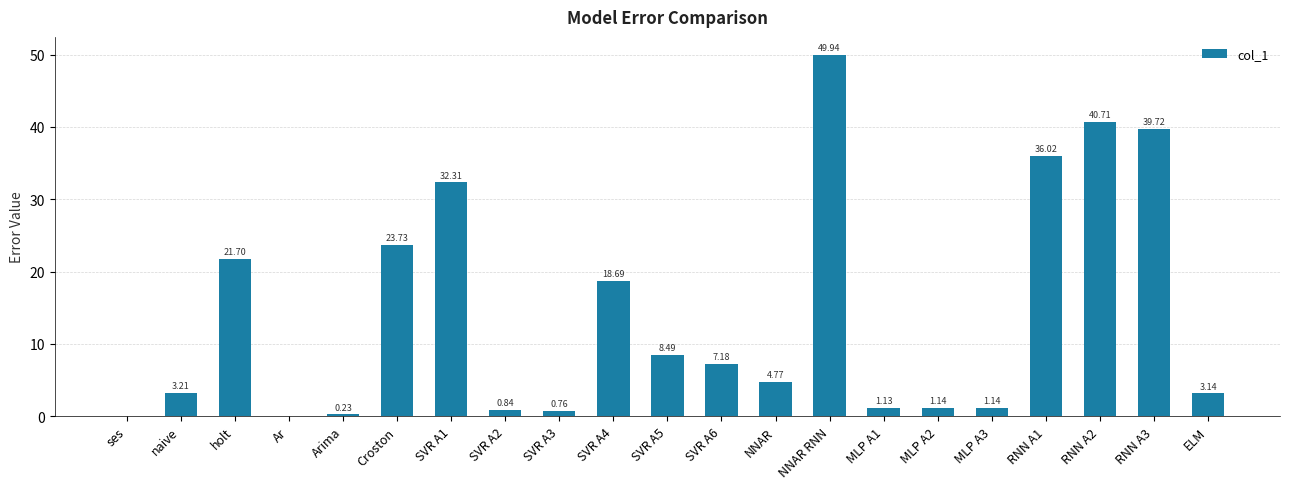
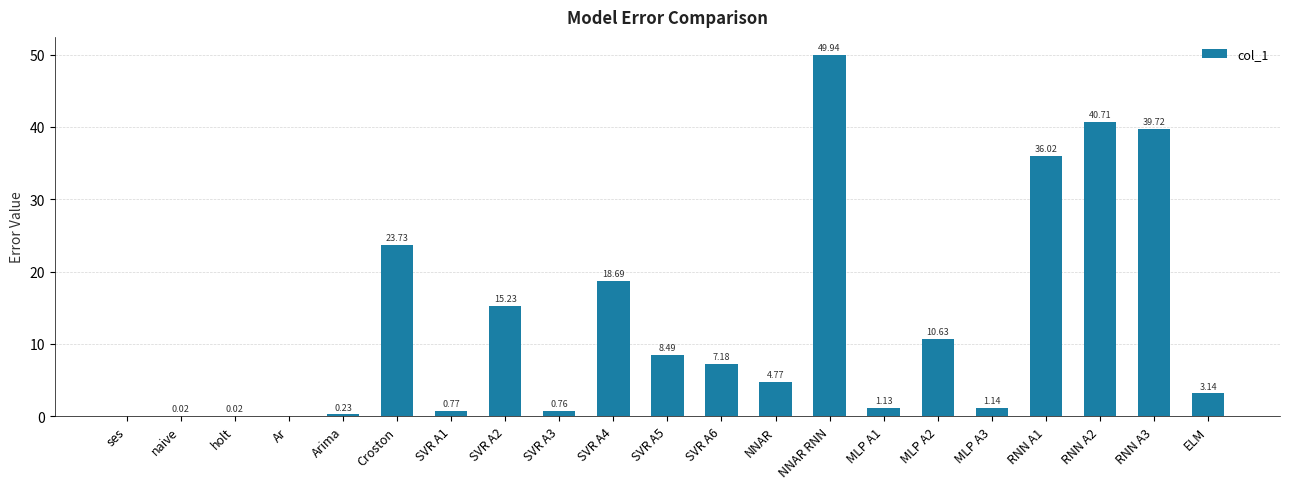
naive: 3.21 -> 0.02
holt: 21.70 -> 0.02
SVR A1: 32.31 -> 0.77
SVR A2: 0.84 -> 15.23
MLP A2: 1.14 -> 10.63
